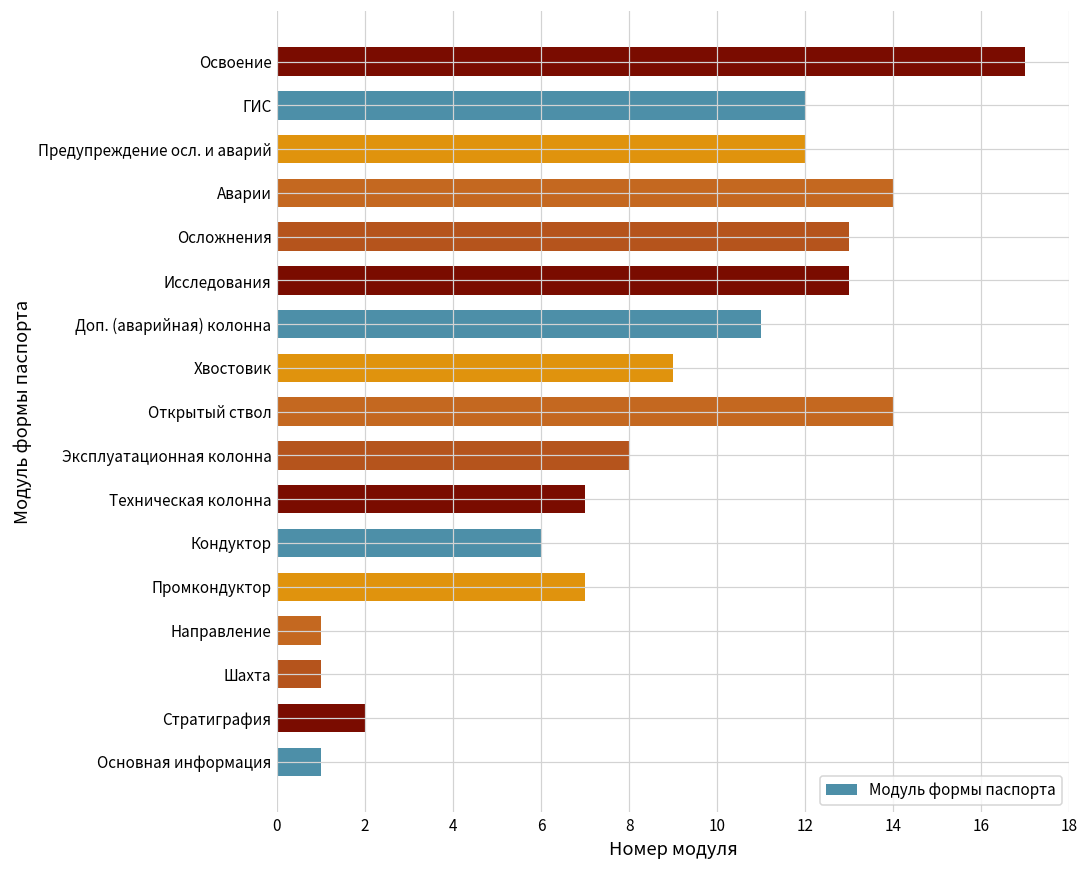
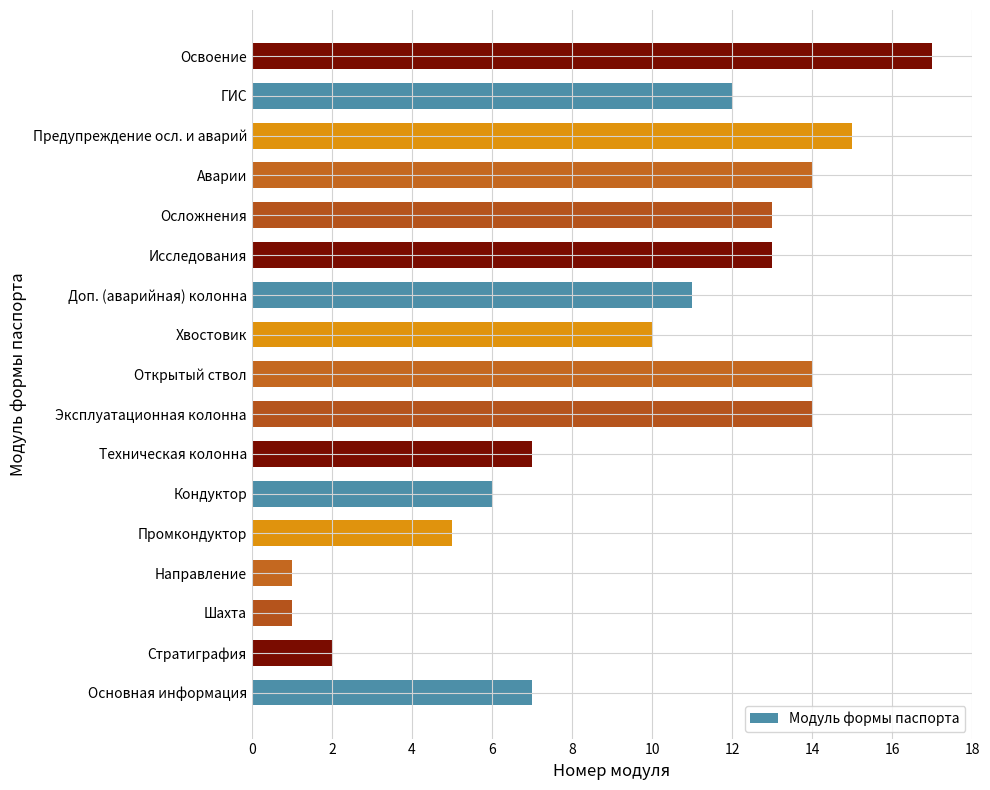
Предупреждение осл. и аварий: 12 -> 15
Хвостовик: 9 -> 10
Эксплуатационная колонна: 8 -> 14
Промкондуктор: 7 -> 5
Основная информация: 1 -> 7
